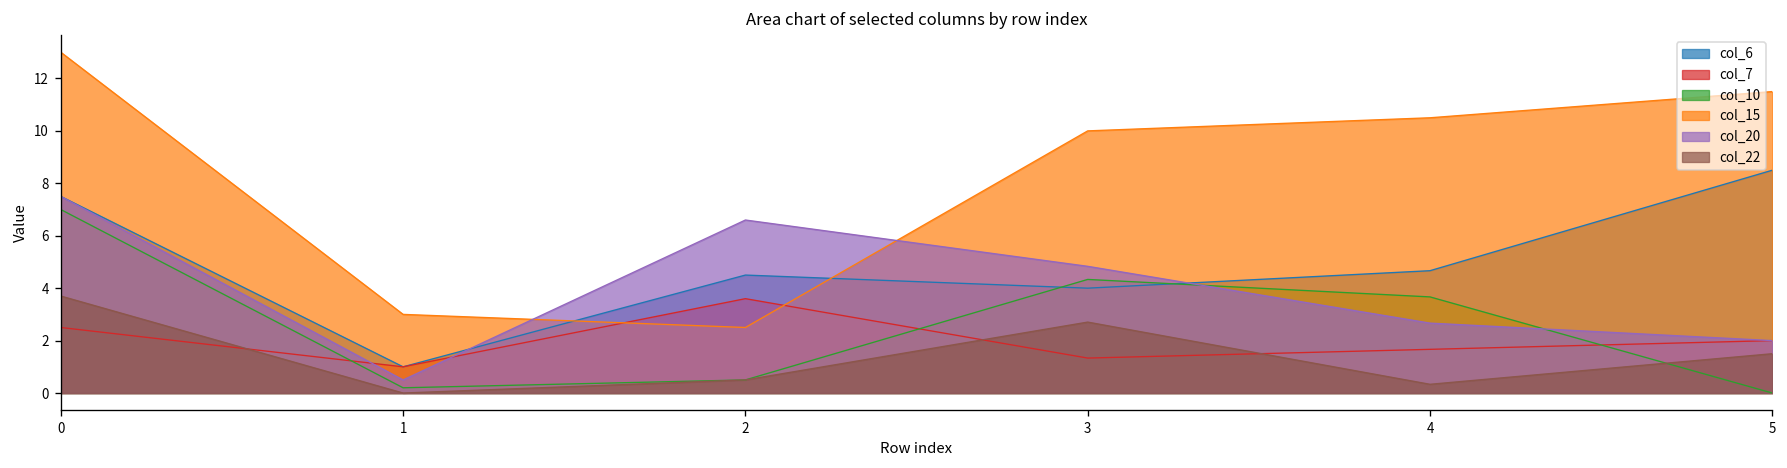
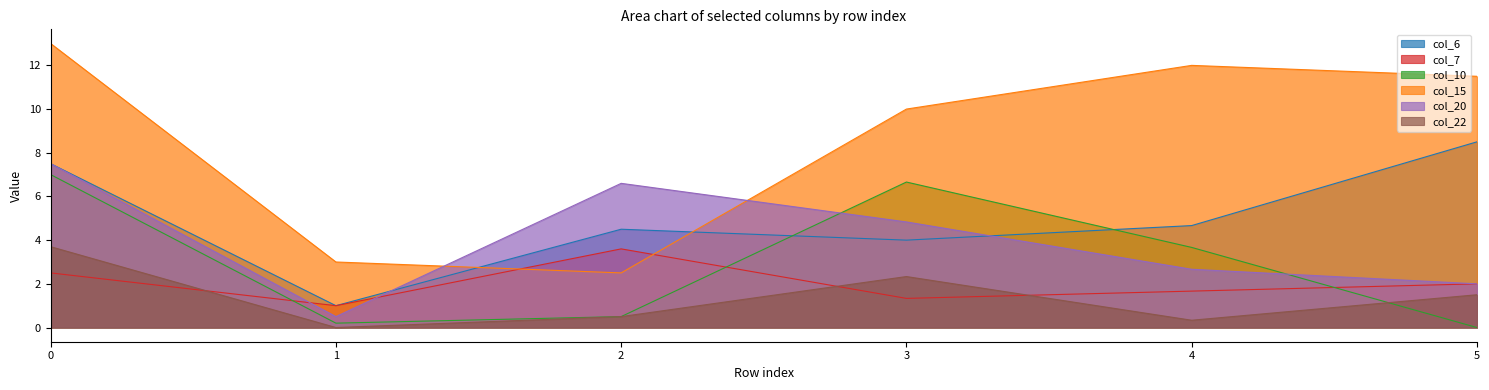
col_10, 3: 4.3 -> 6.7
col_22, 3: 2.7 -> 2.3
col_15, 4: 10.5 -> 12.0
